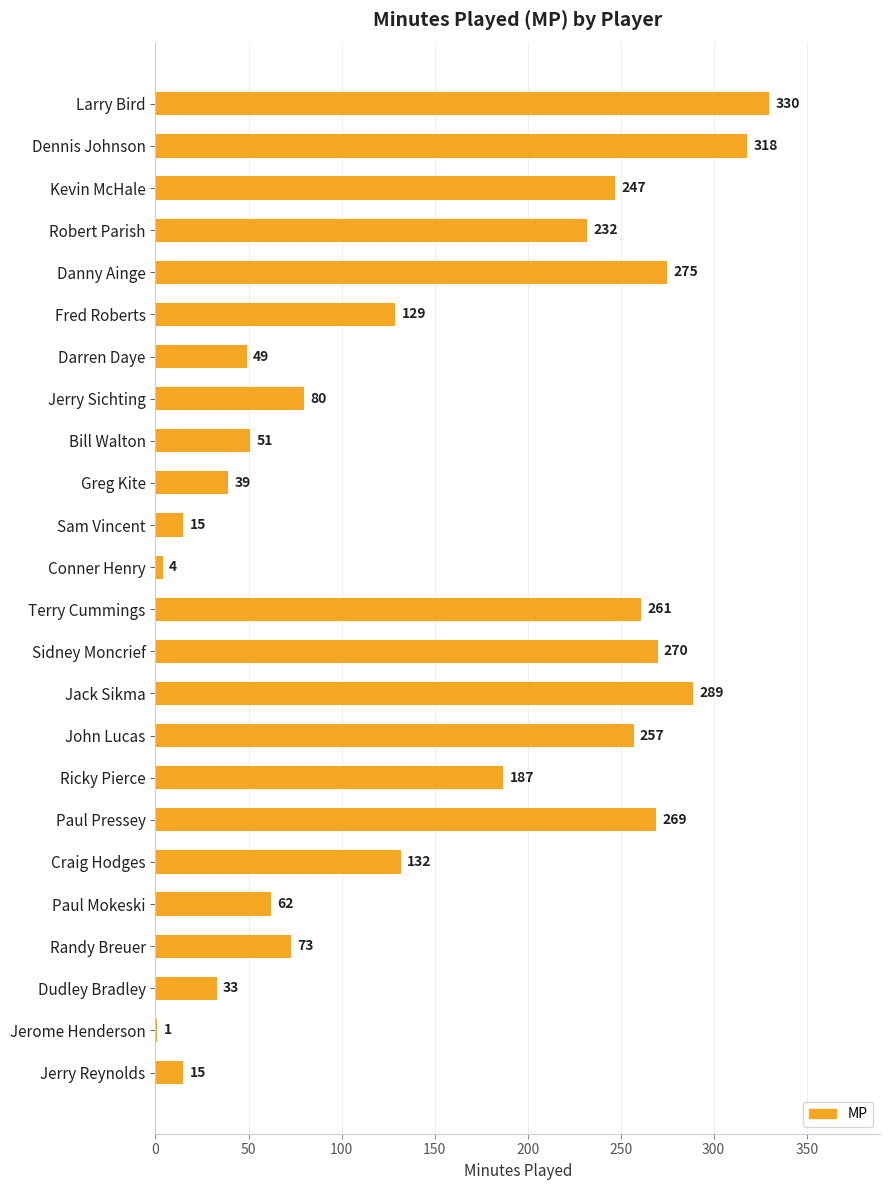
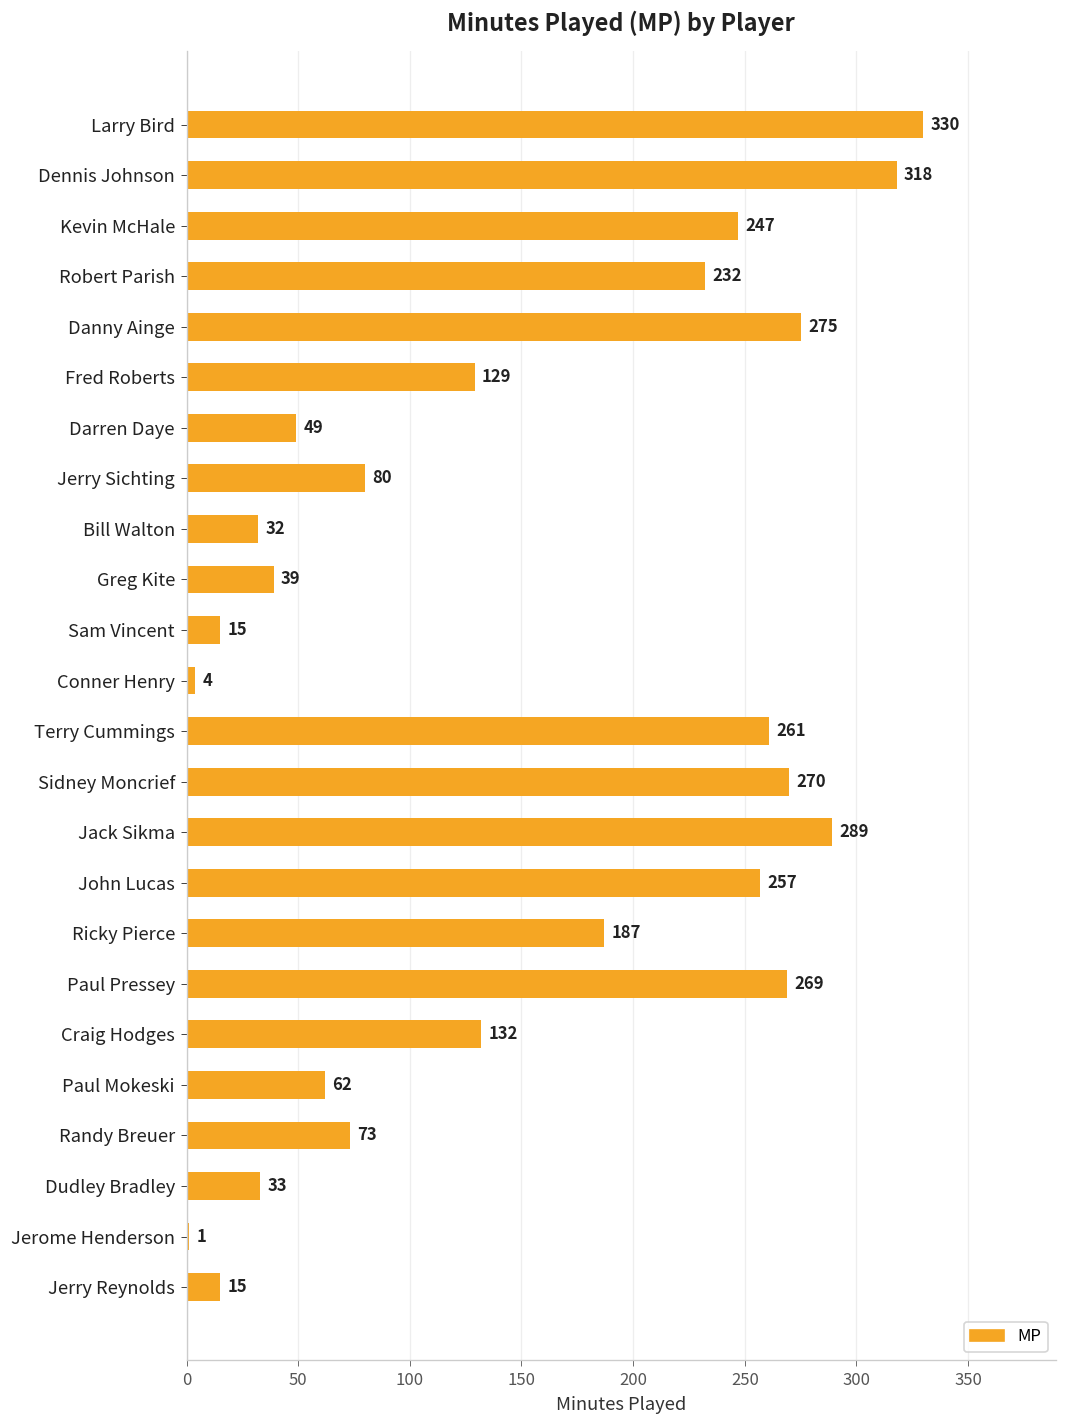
Bill Walton: 51 -> 32
